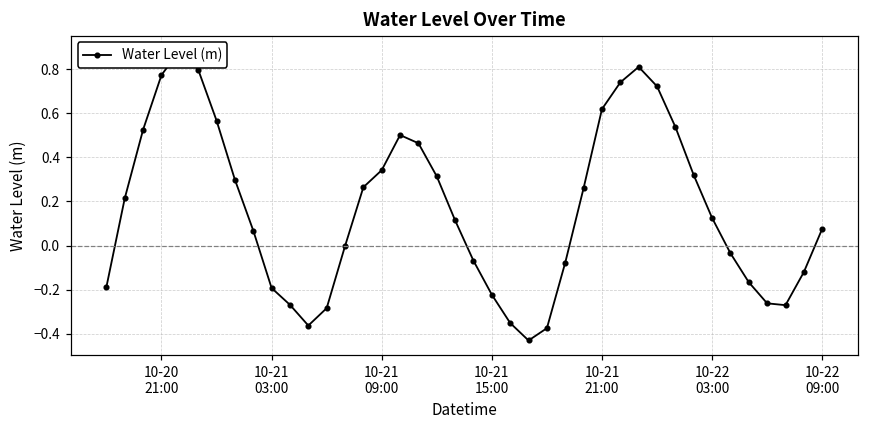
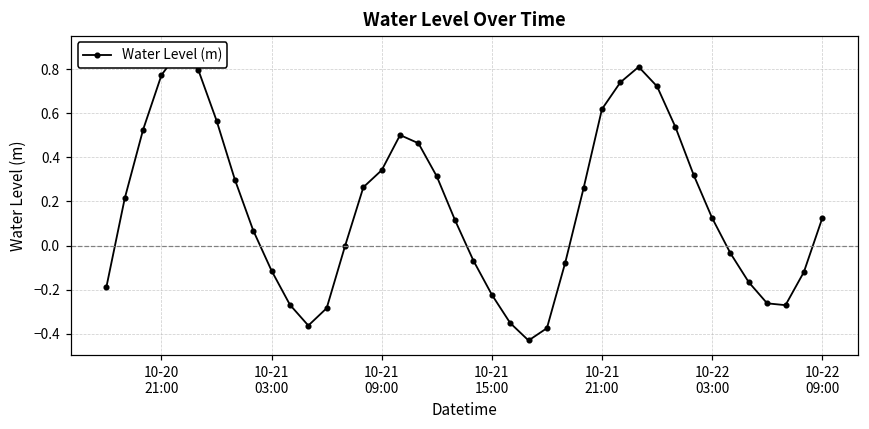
10-21 03:00: -0.19 -> -0.11
10-22 09:00: 0.08 -> 0.12
